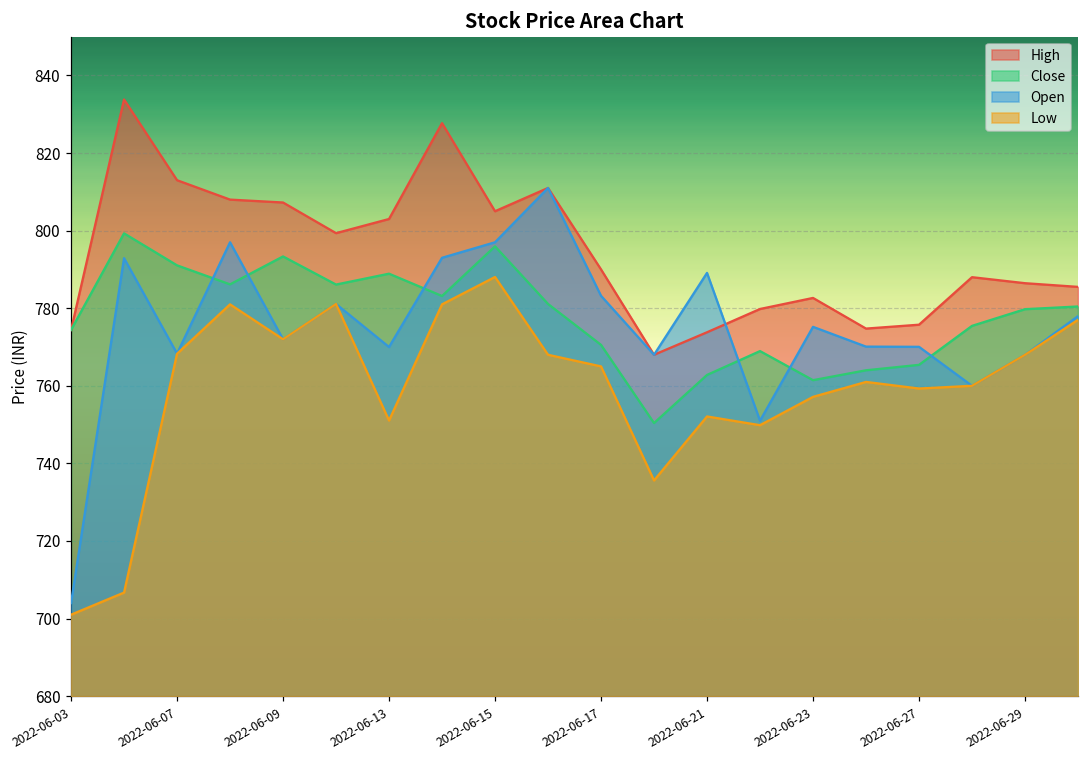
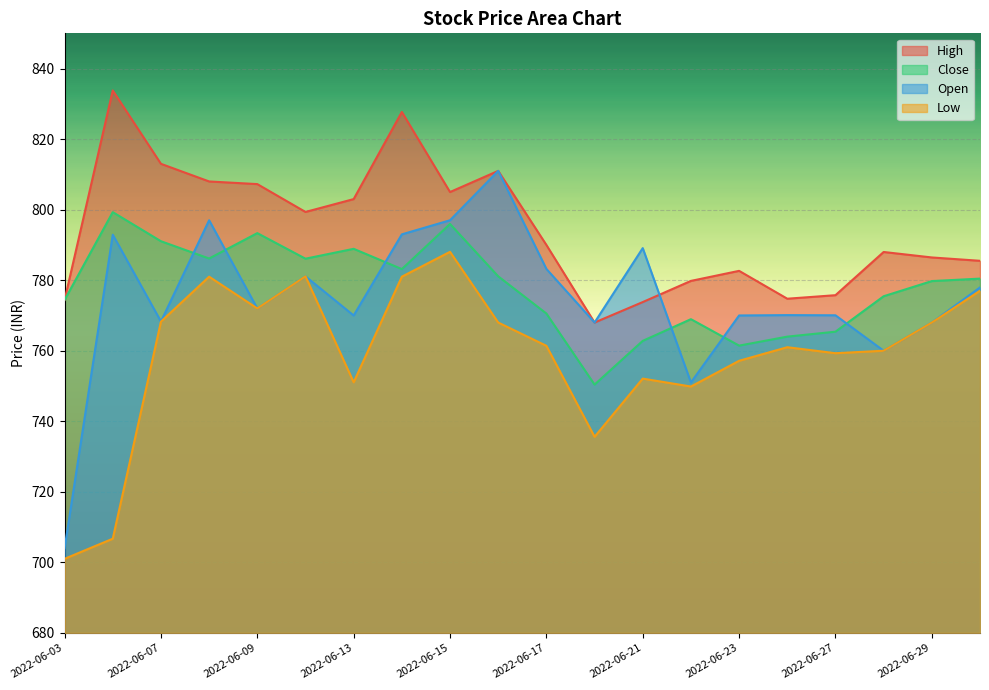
Low, 2022-06-17: 765 -> 761
Open, 2022-06-23: 775 -> 770
